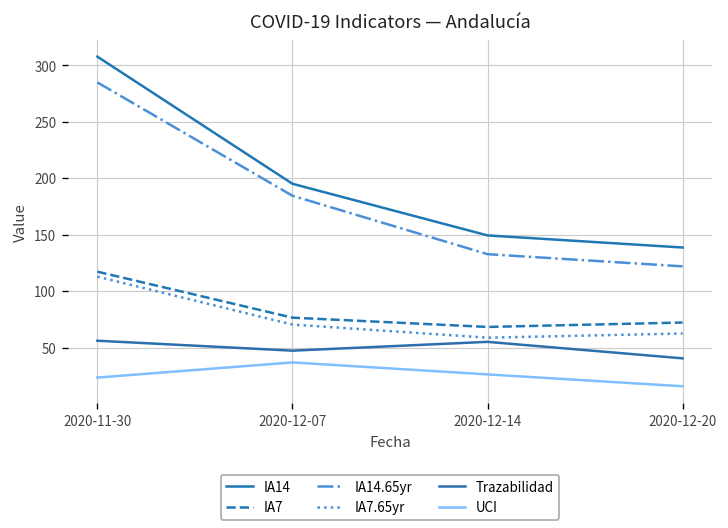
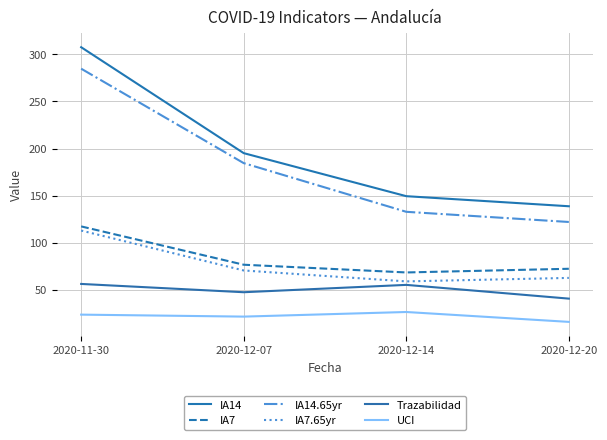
UCI, 2020-12-07: 40 -> 20
